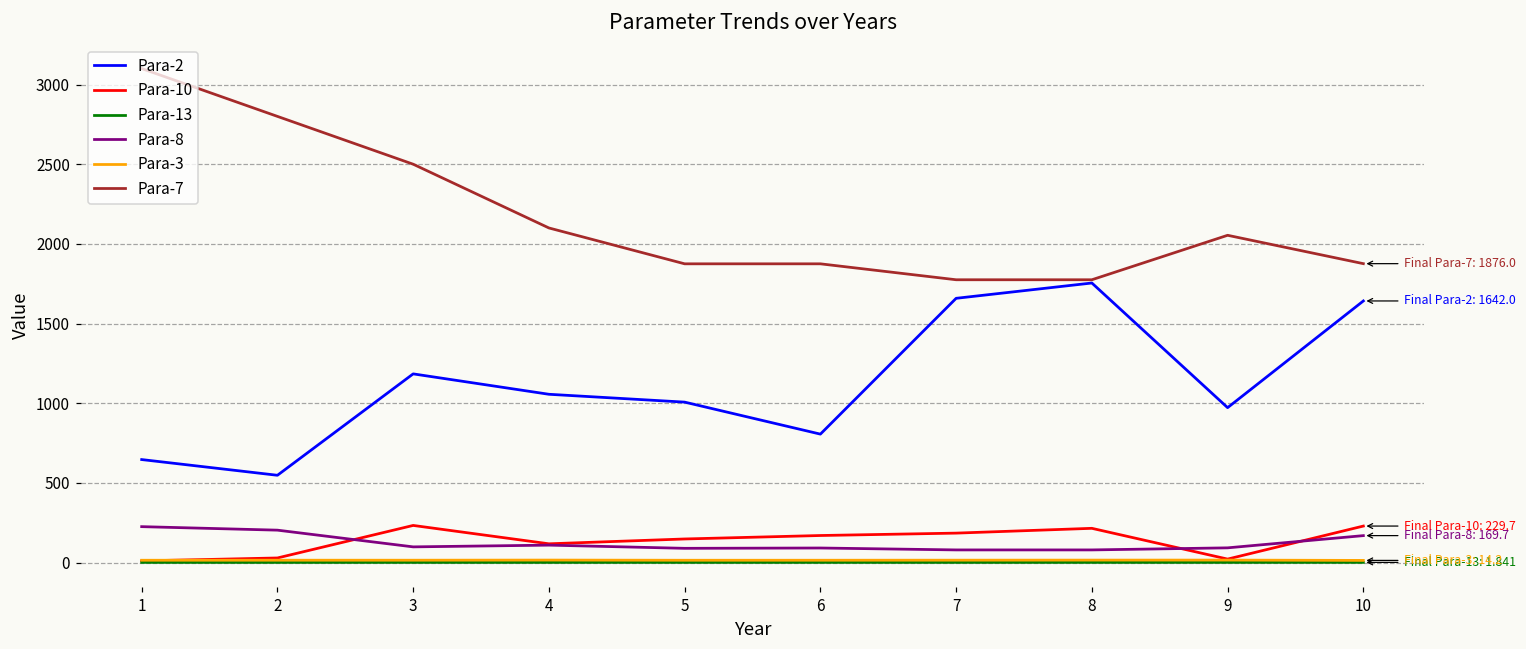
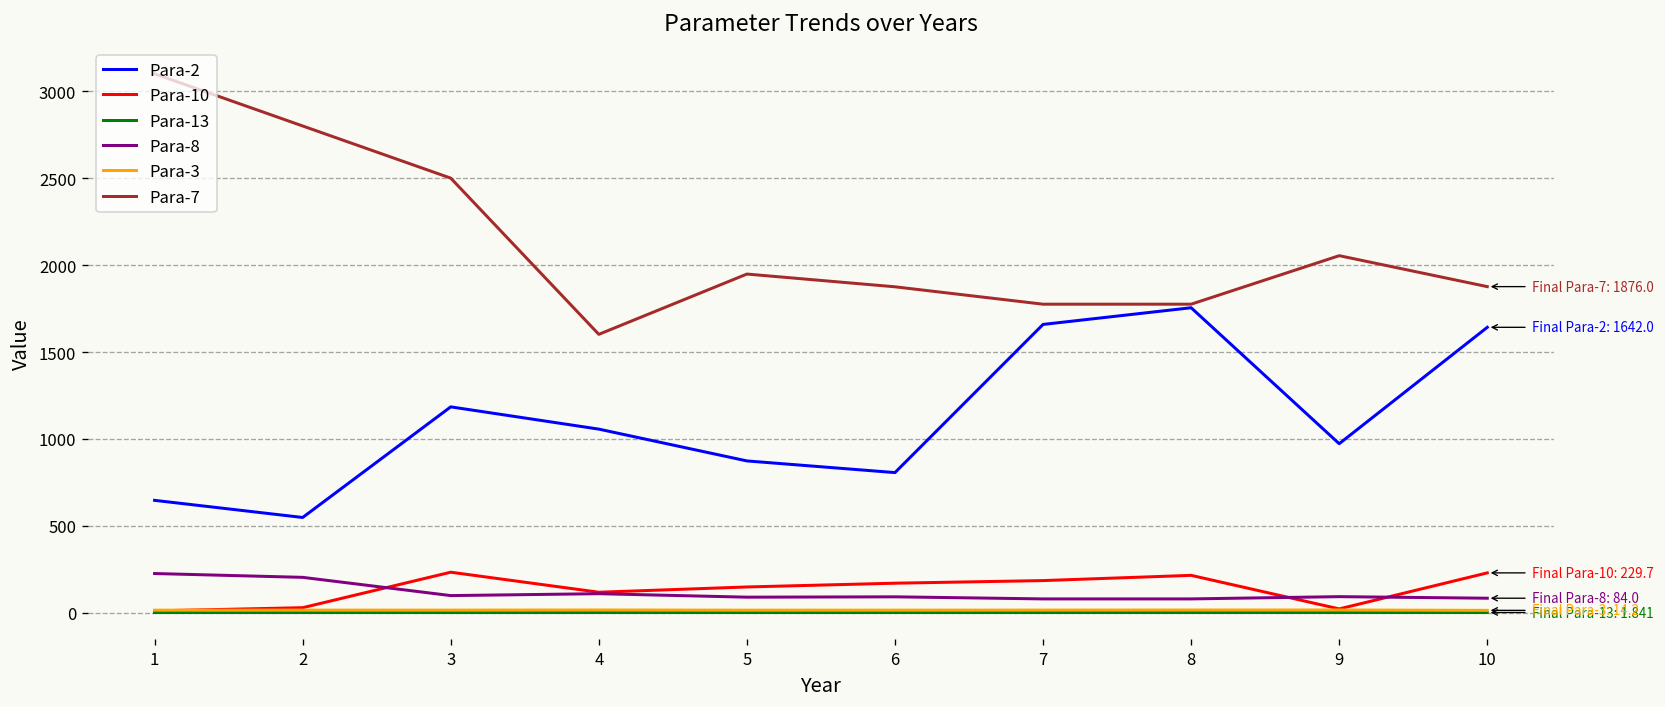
Para-7, 4: 2100 -> 1600
Para-2, 5: 1010 -> 870
Para-7, 5: 1880 -> 1950
Para-8, 10: 169.7 -> 84.0
